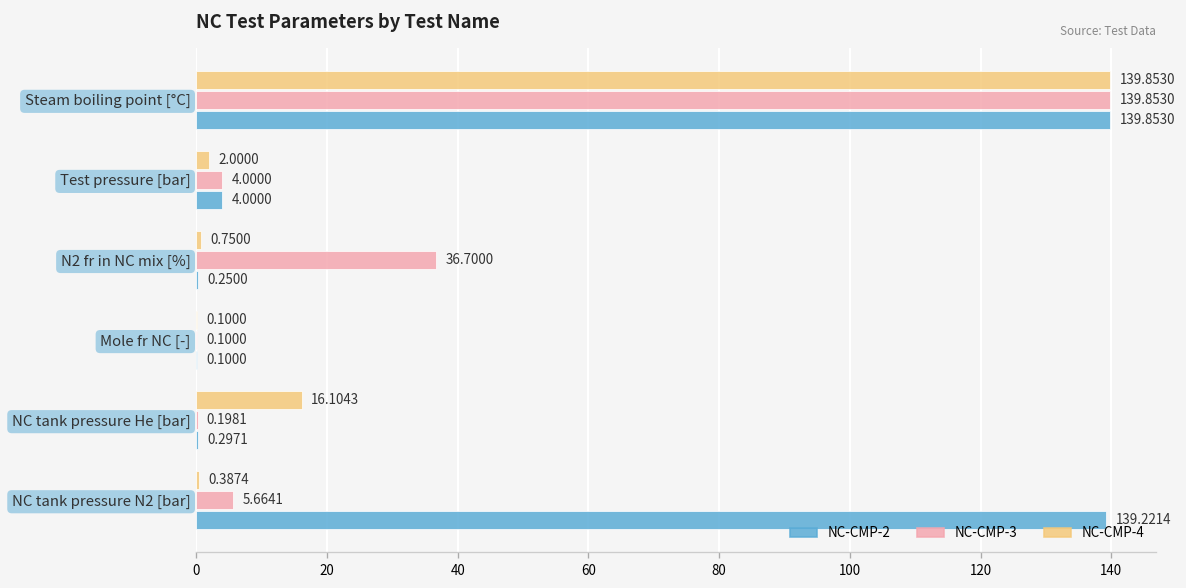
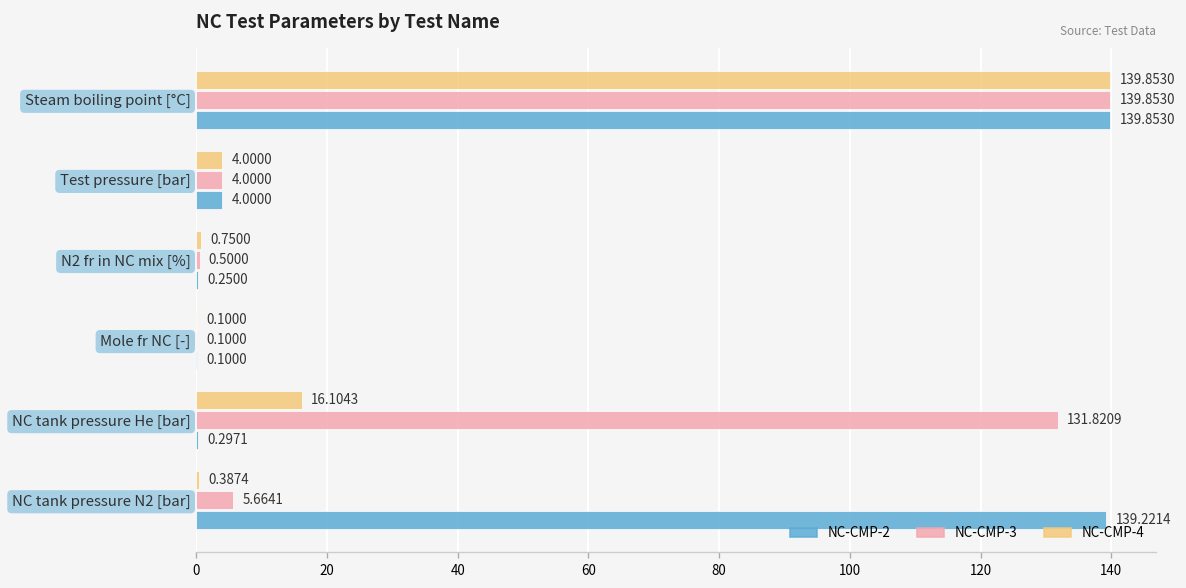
NC-CMP-4, Test pressure [bar]: 2.0000 -> 4.0000
NC-CMP-3, N2 fr in NC mix [%]: 36.7000 -> 0.5000
NC-CMP-3, NC tank pressure He [bar]: 0.1981 -> 131.8209
